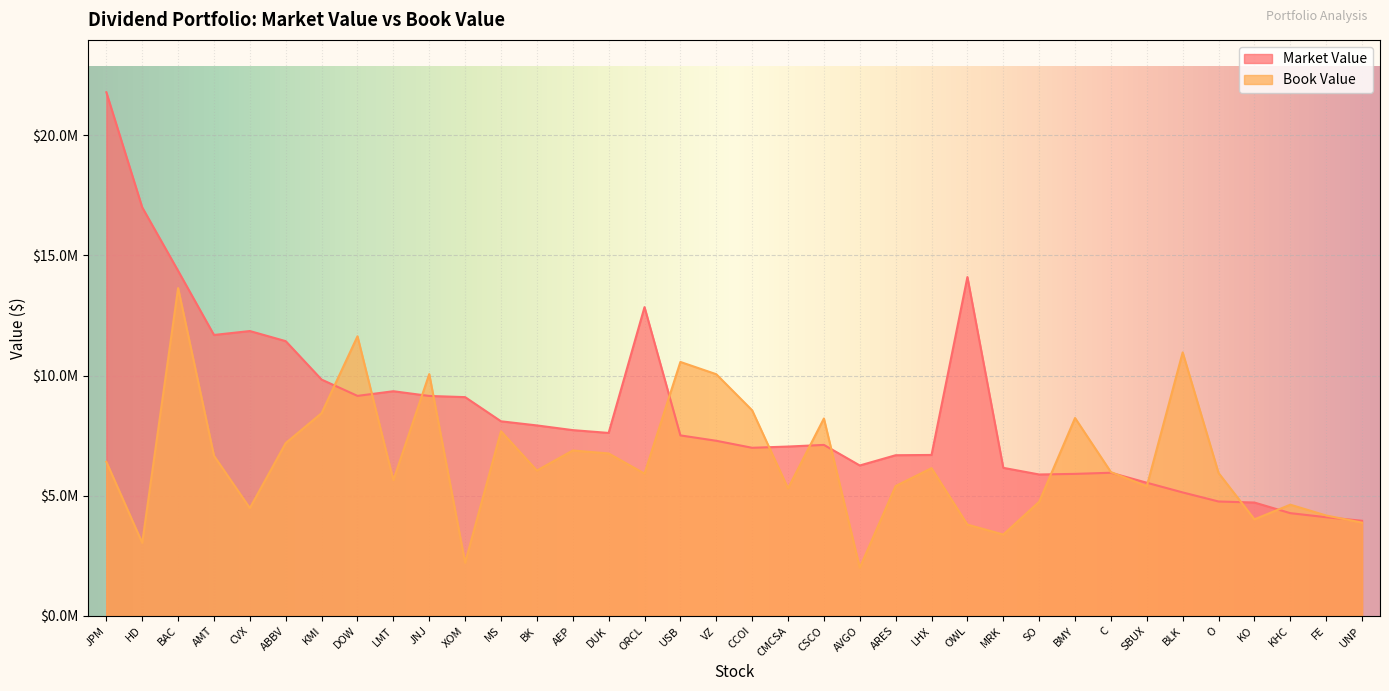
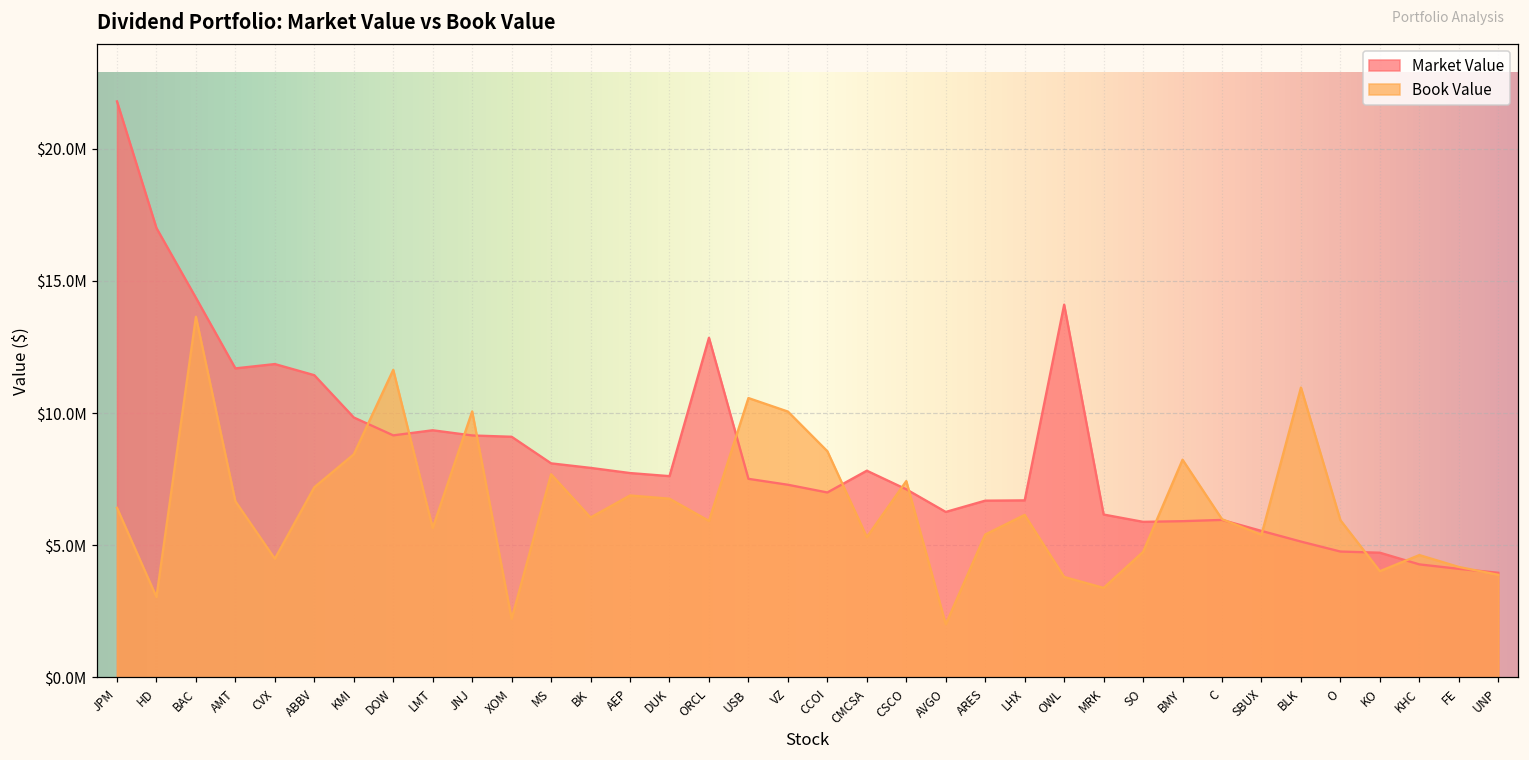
Market Value, CMCSA: $7000000 -> $7800000
Book Value, CSCO: $8200000 -> $7400000
